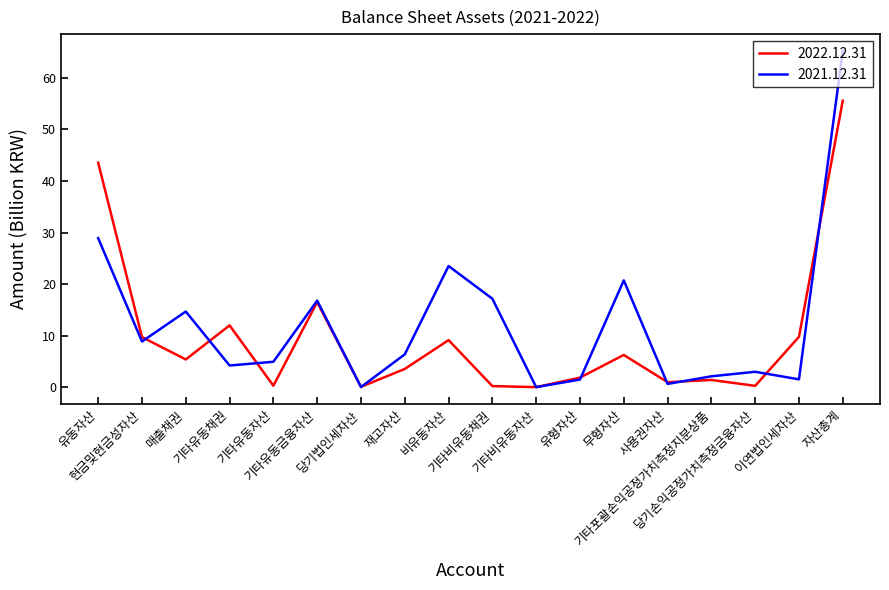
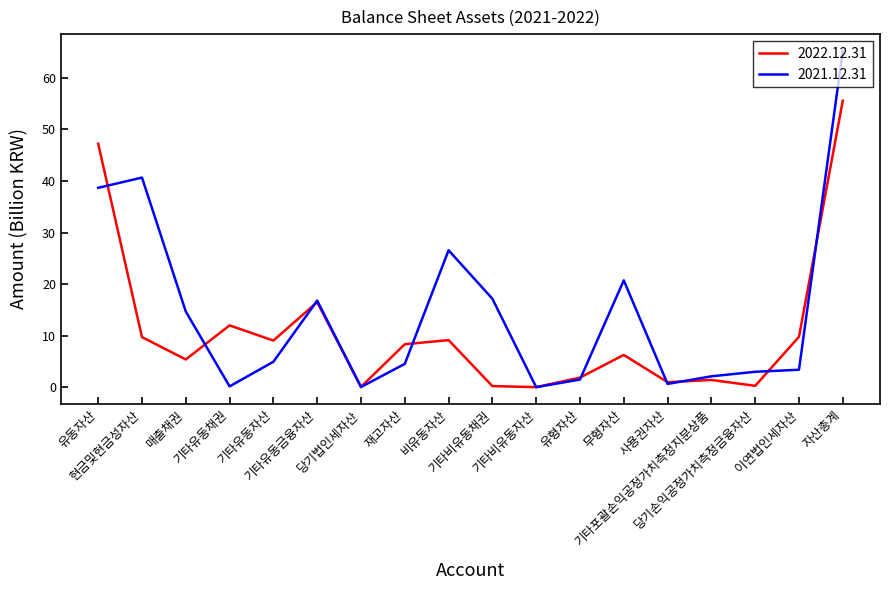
2022.12.31, 유동자산: 44 -> 47
2021.12.31, 유동자산: 29 -> 39
2021.12.31, 현금및현금성자산: 9 -> 41
2021.12.31, 기타유동채권: 4 -> 0
2022.12.31, 기타유동자산: 0 -> 9
2022.12.31, 재고자산: 4 -> 8
2021.12.31, 재고자산: 6 -> 5
2021.12.31, 비유동자산: 24 -> 27
2021.12.31, 이연법인세자산: 2 -> 3
